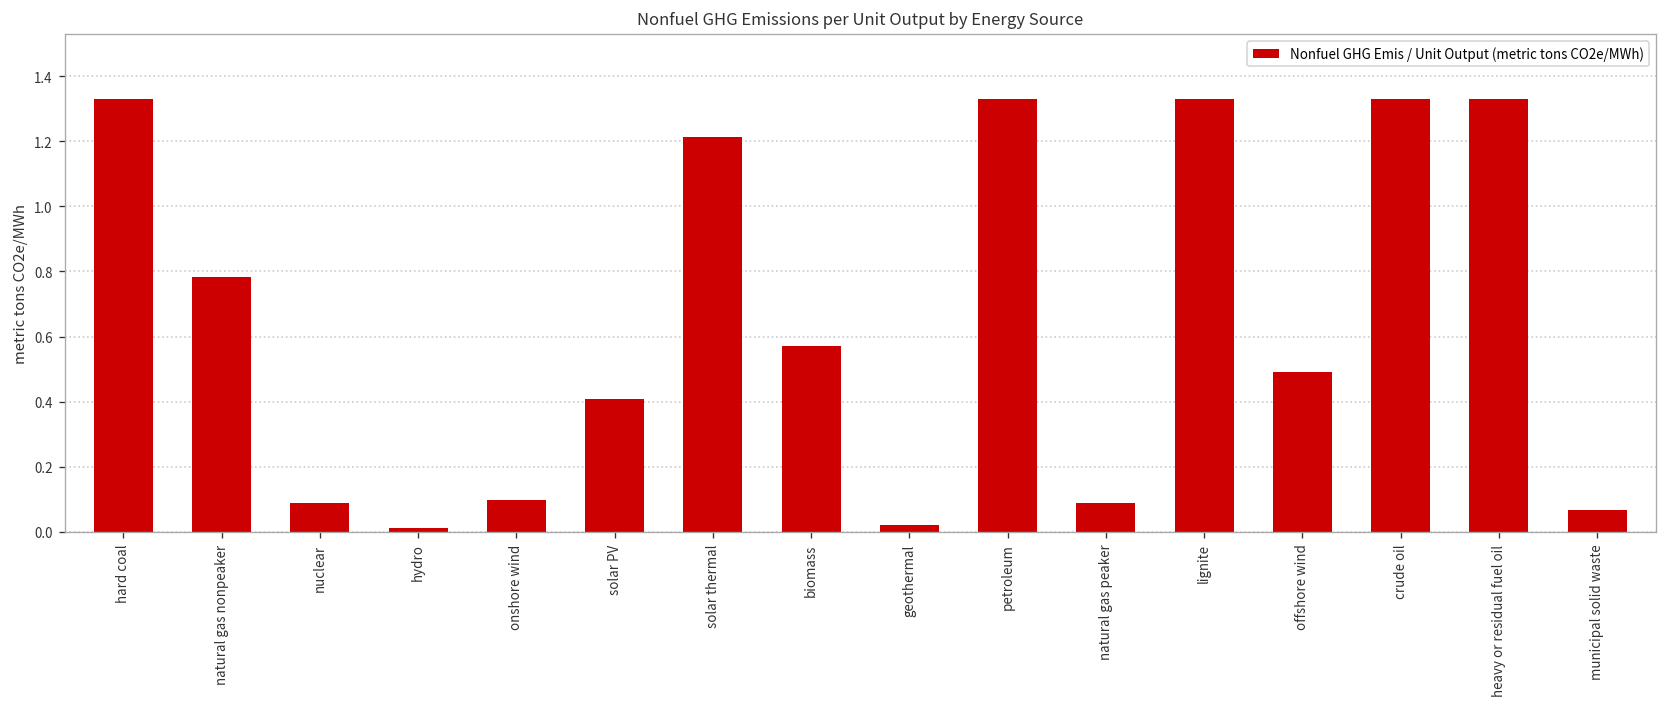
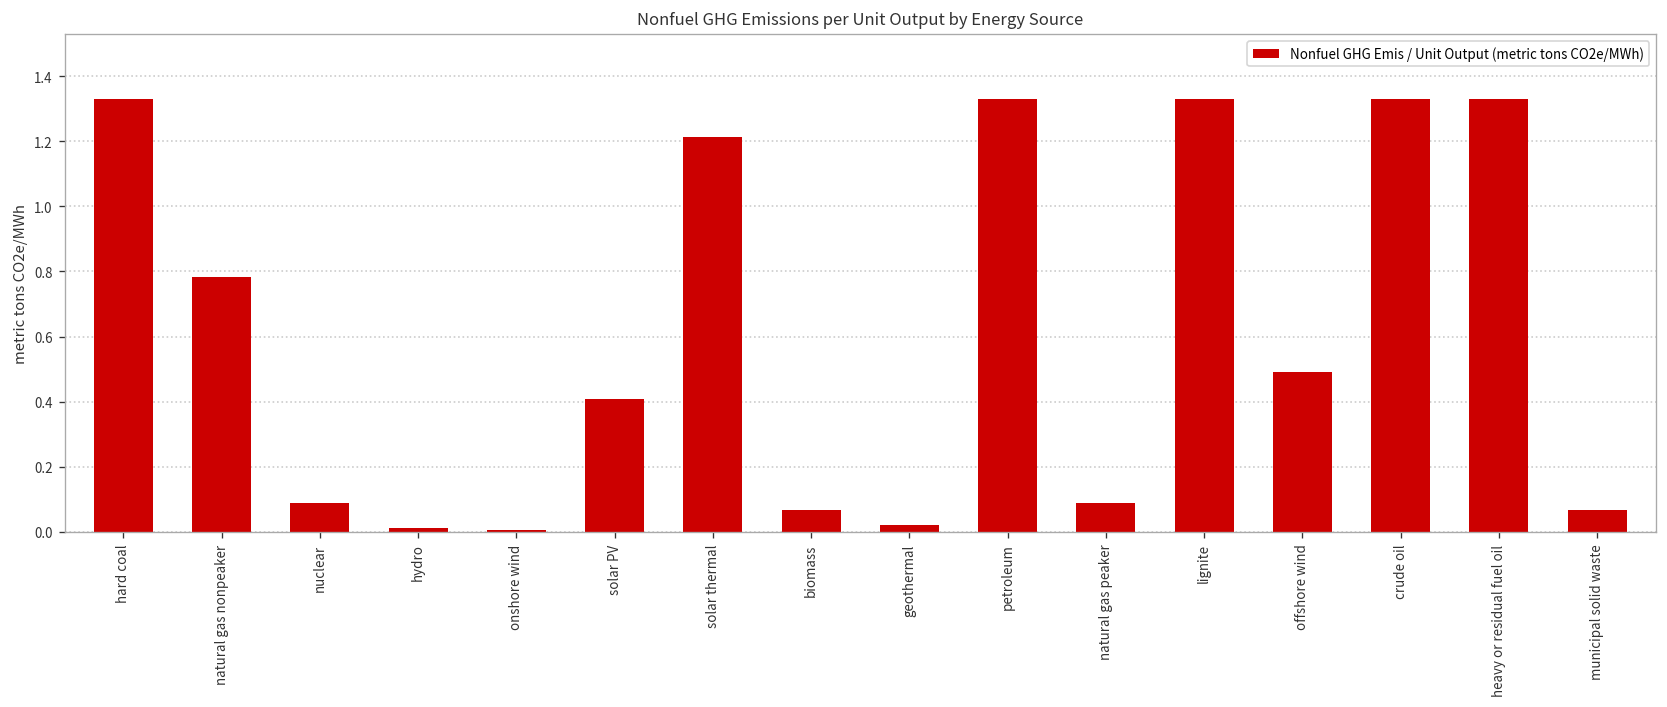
onshore wind: 0.10 -> 0.00
biomass: 0.57 -> 0.07
